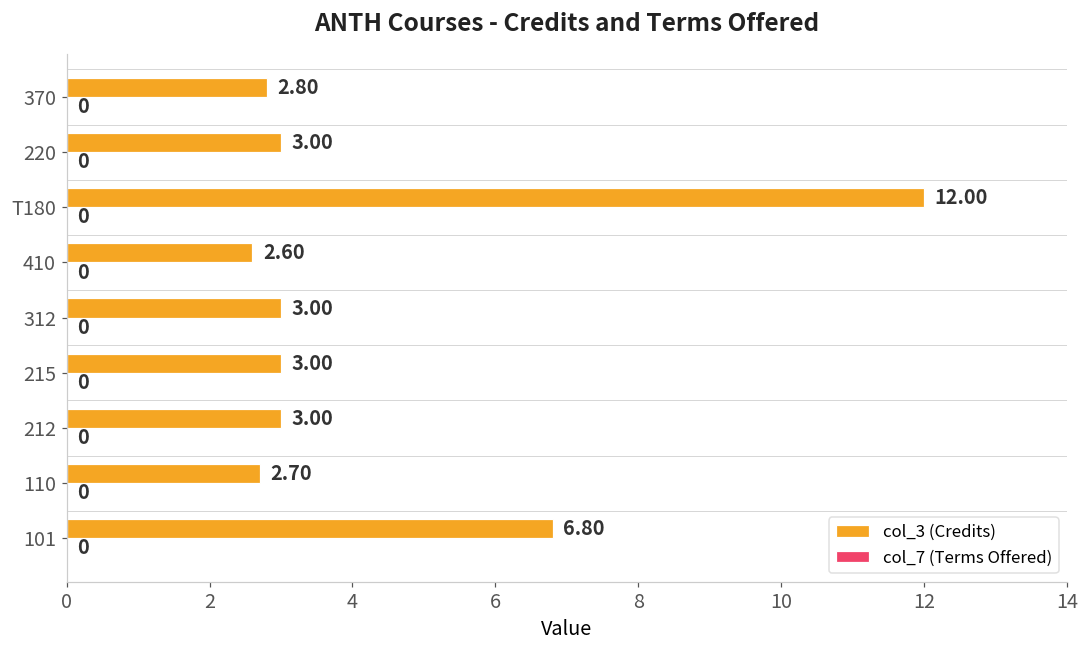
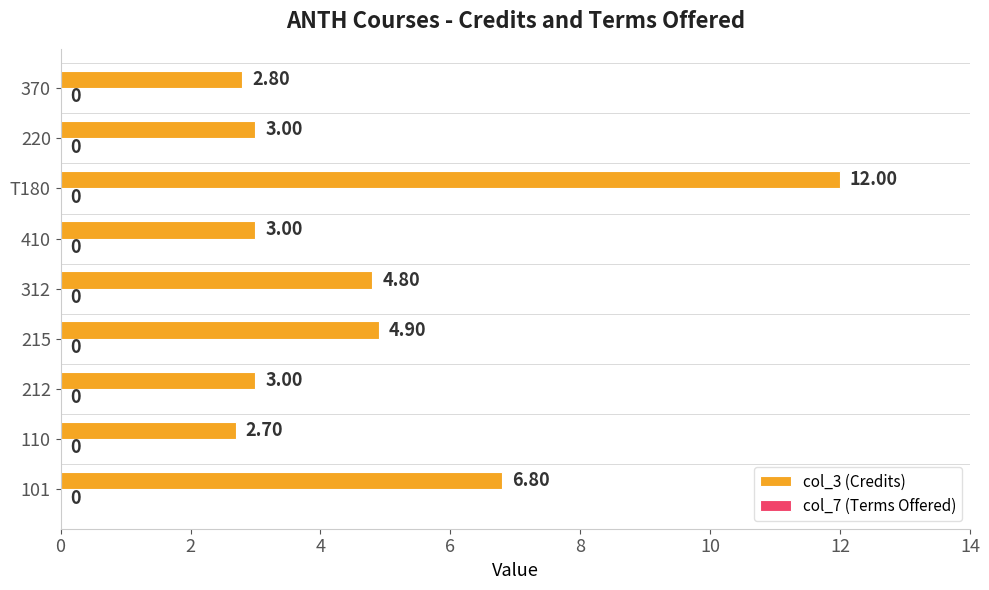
col_3 (Credits), 410: 2.60 -> 3.00
col_3 (Credits), 312: 3.00 -> 4.80
col_3 (Credits), 215: 3.00 -> 4.90
